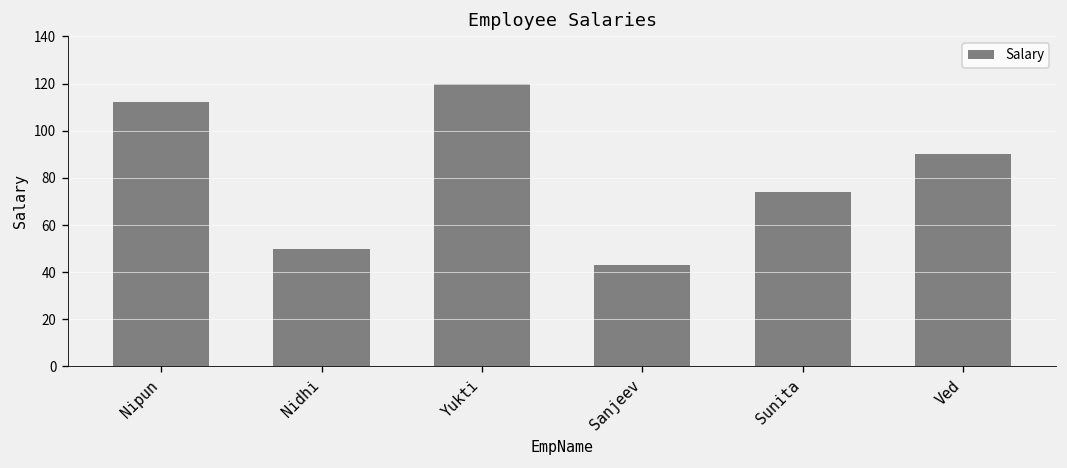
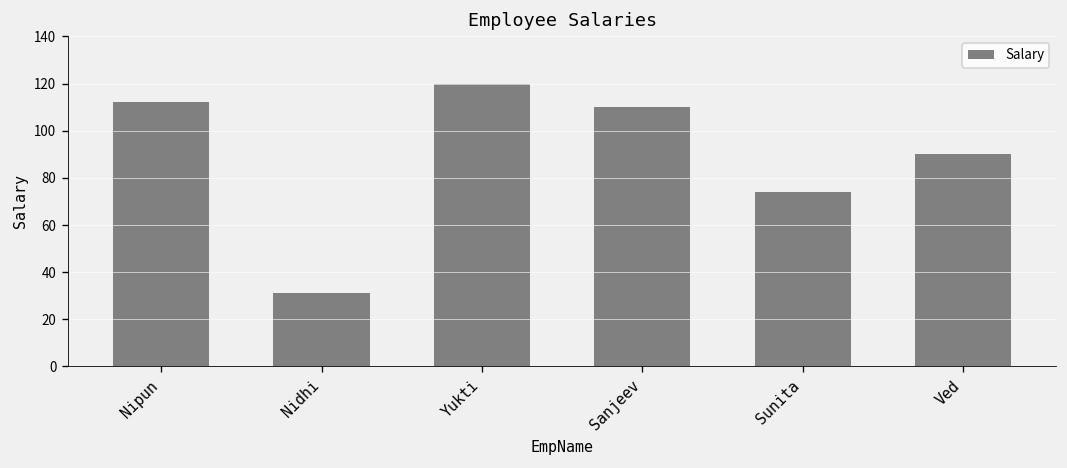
Nidhi: 50 -> 31
Sanjeev: 43 -> 110
